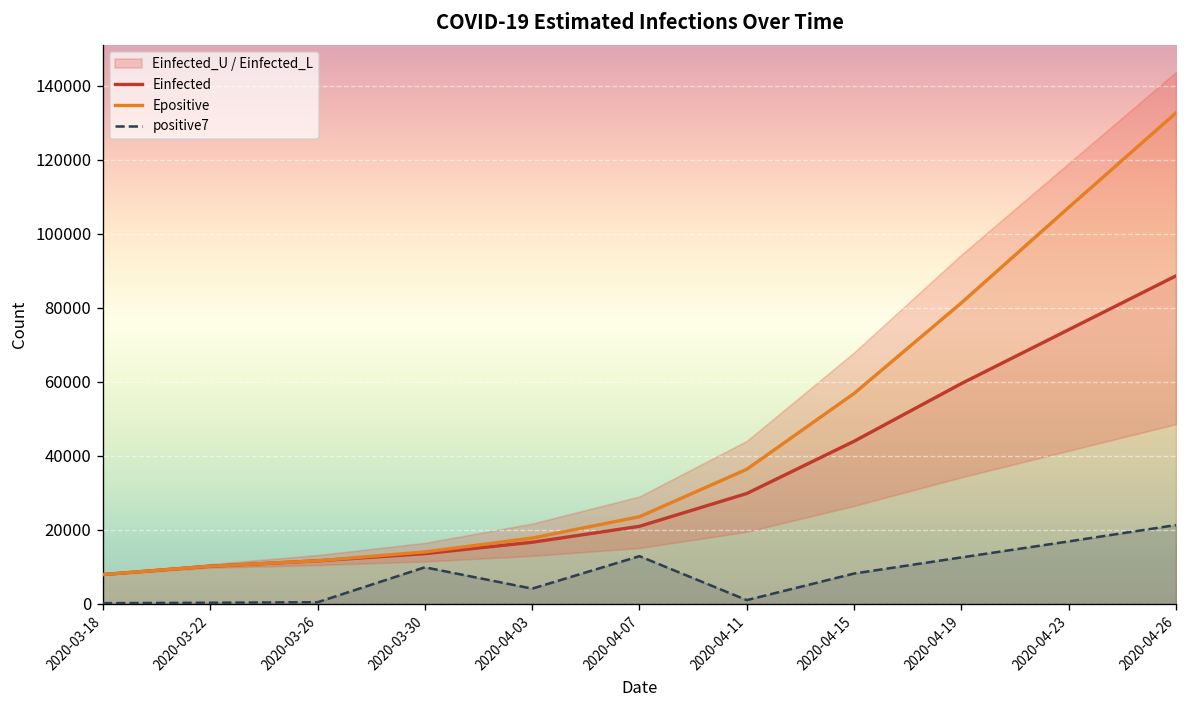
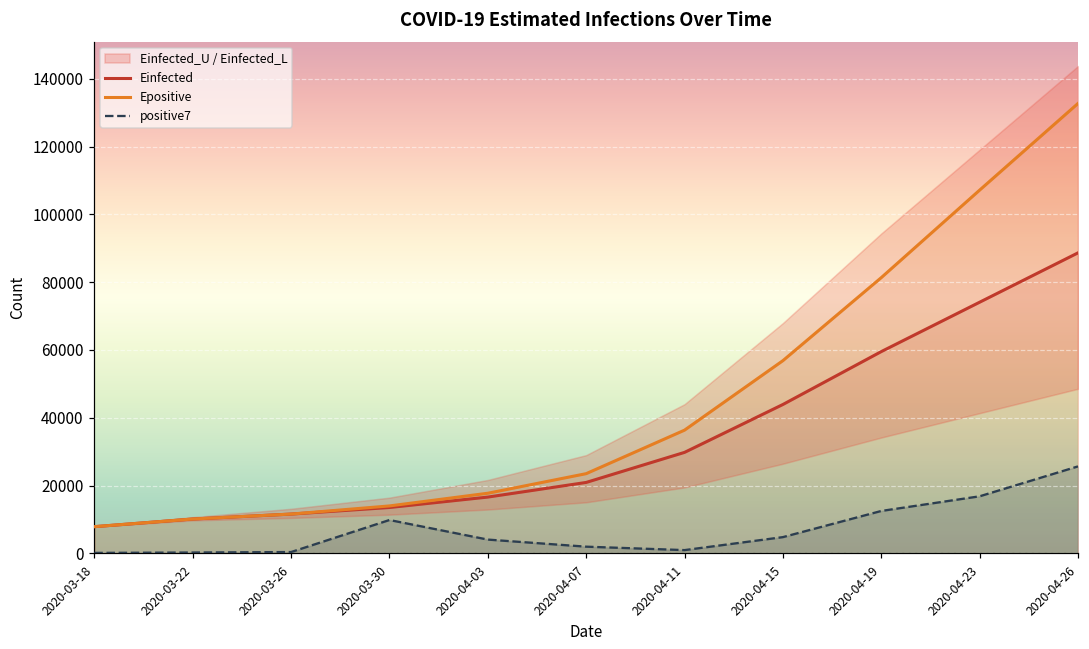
positive7, 2020-04-07: 13000 -> 2000
positive7, 2020-04-15: 8000 -> 5000
positive7, 2020-04-26: 21000 -> 26000
